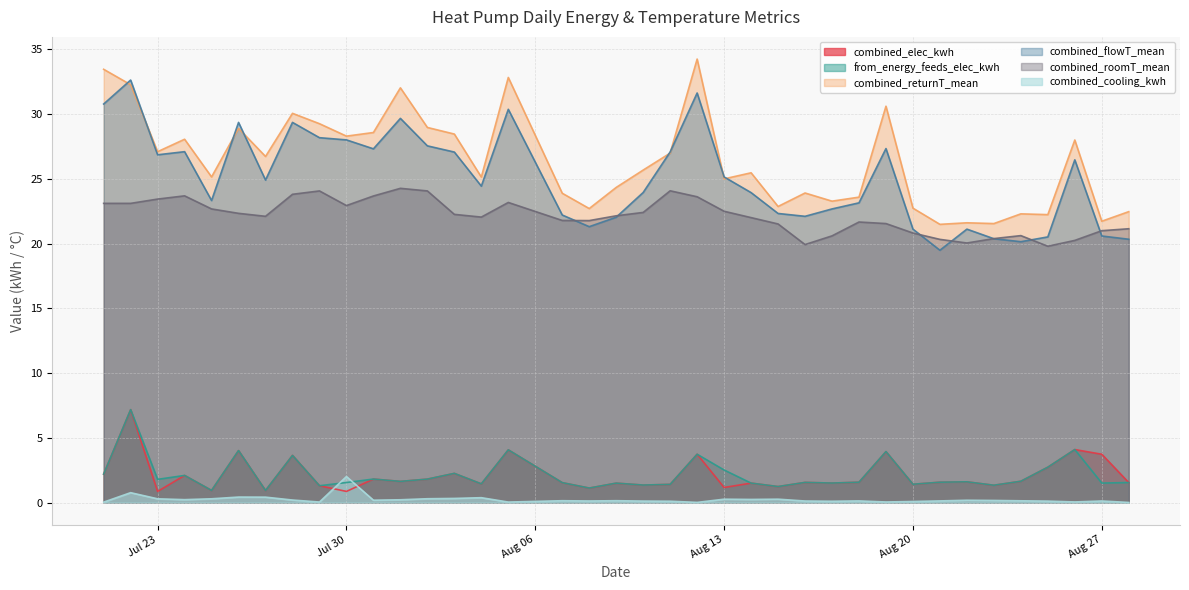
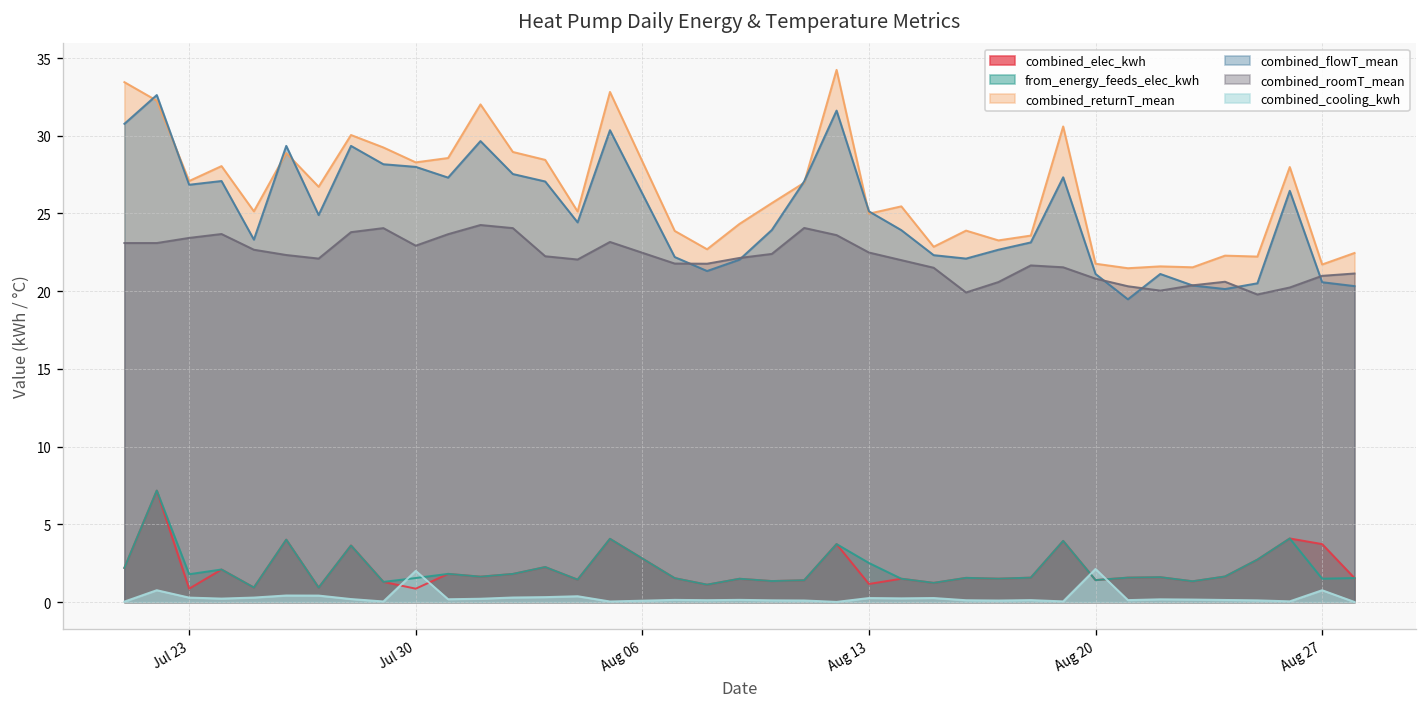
combined_returnT_mean, Aug 20: 22.7 -> 21.8
combined_cooling_kwh, Aug 20: 0.1 -> 2.1
combined_cooling_kwh, Aug 27: 0.1 -> 0.8
